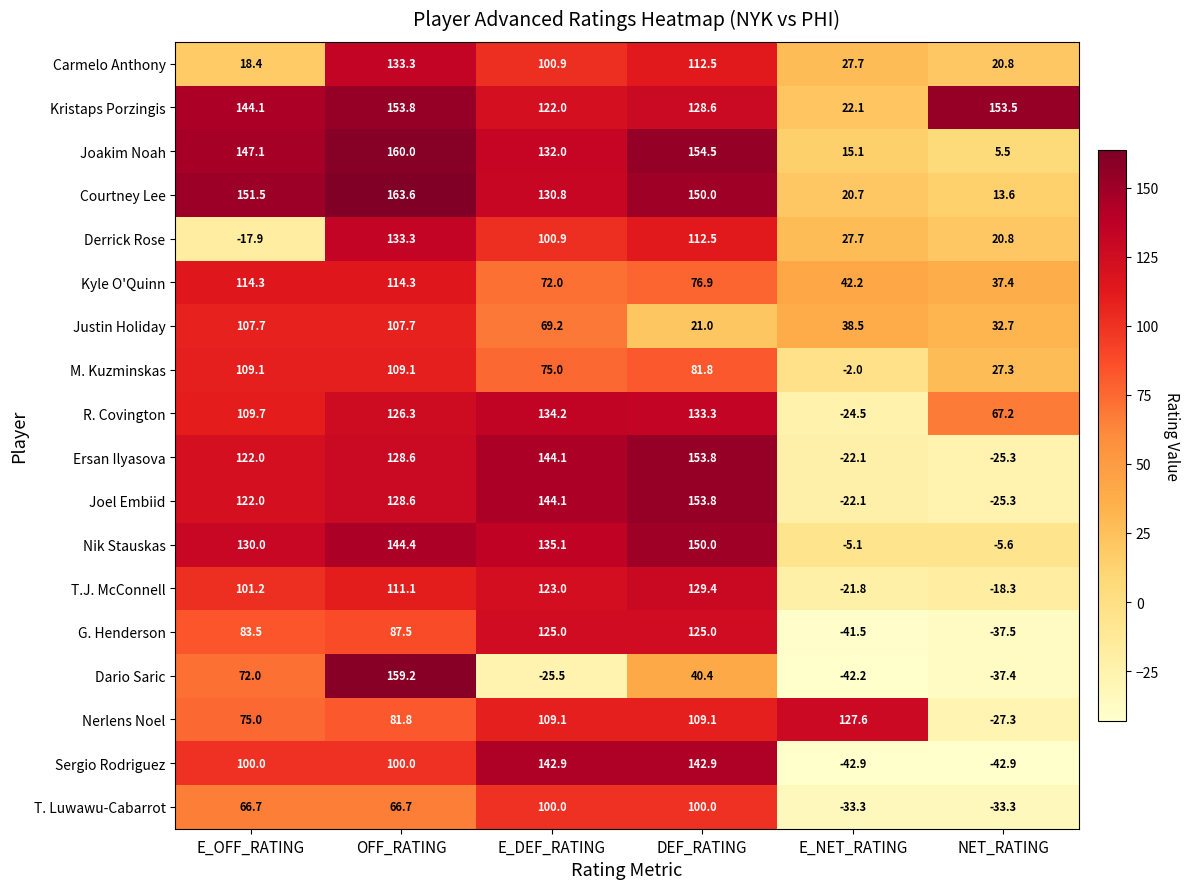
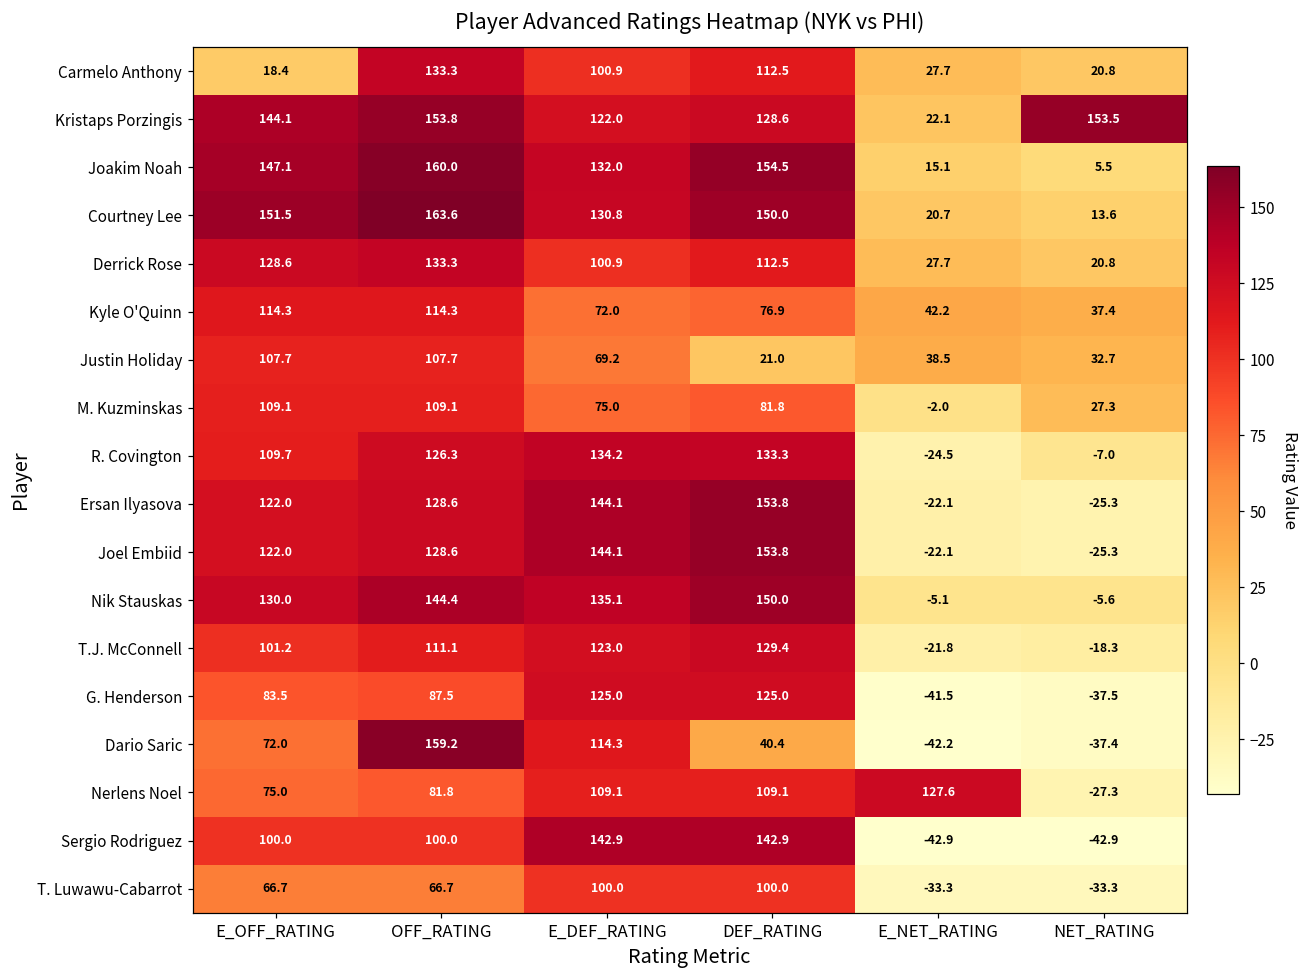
Derrick Rose, E_OFF_RATING: -17.9 -> 128.6
R. Covington, NET_RATING: 67.2 -> -7.0
Dario Saric, E_DEF_RATING: -25.5 -> 114.3
